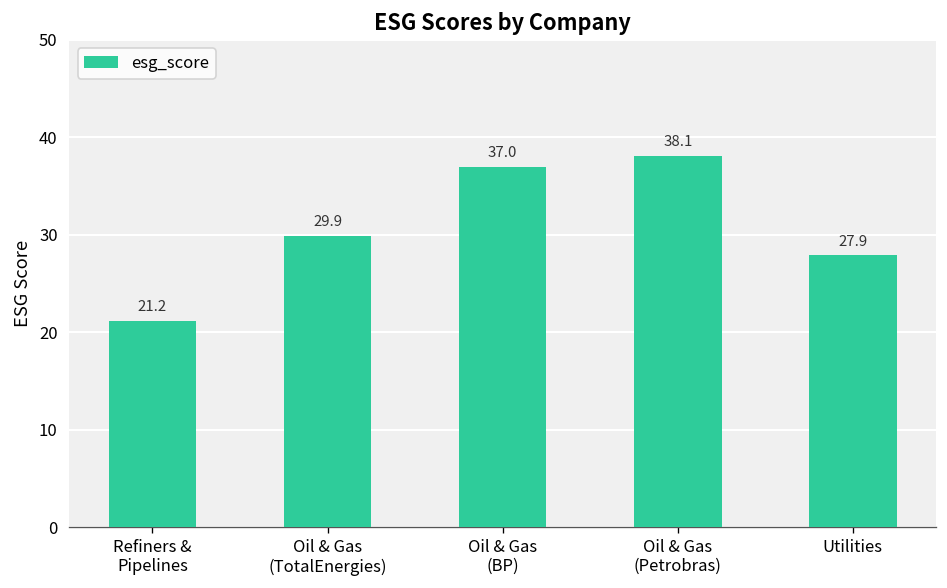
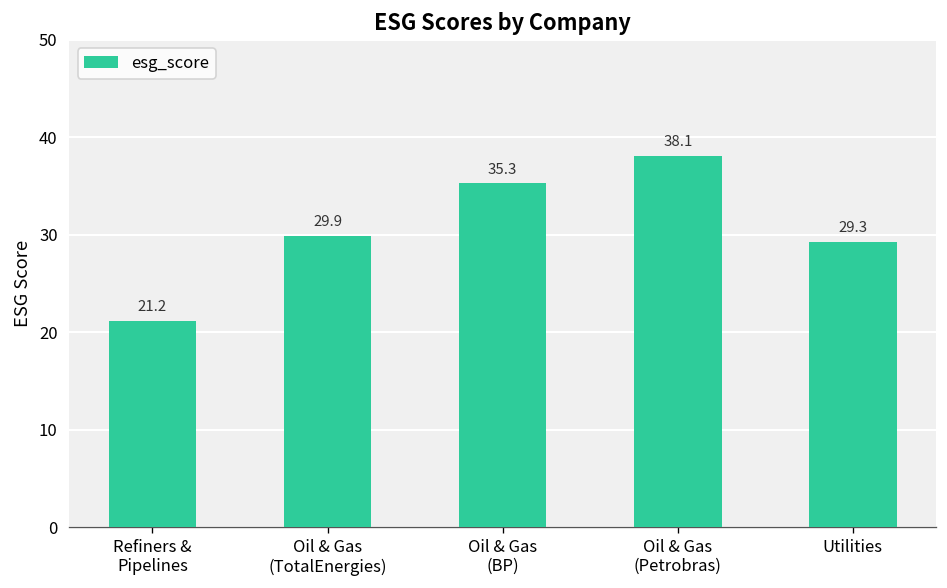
Oil & Gas (BP): 37.0 -> 35.3
Utilities: 27.9 -> 29.3
